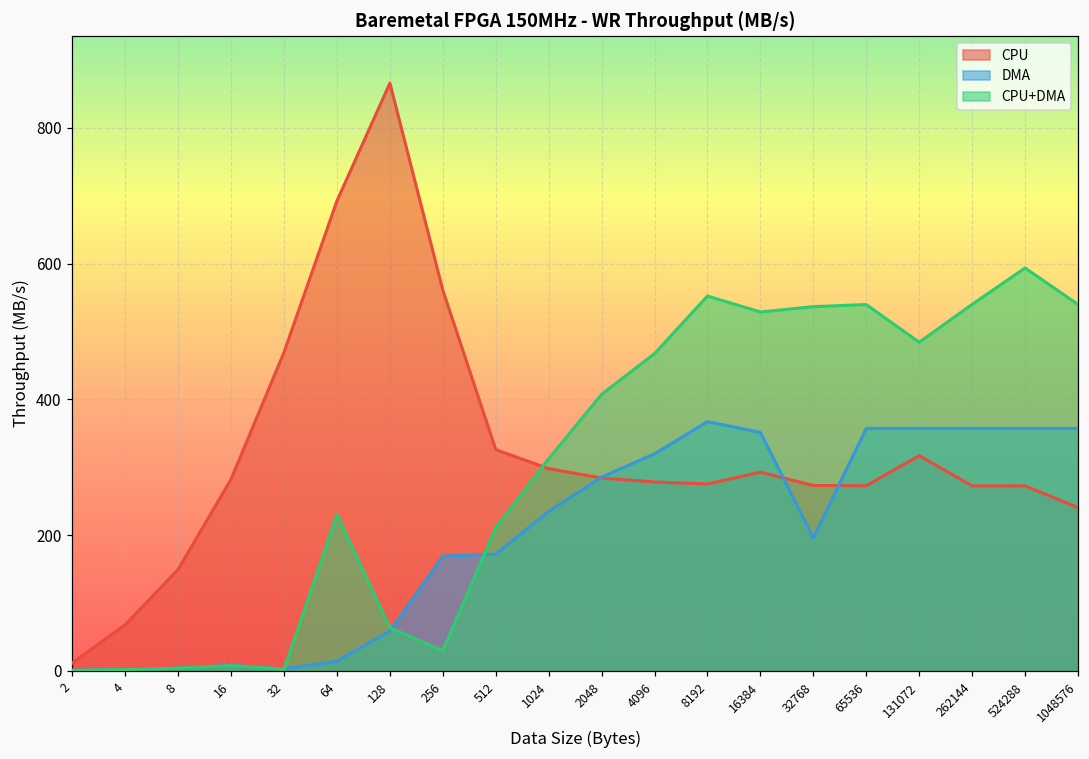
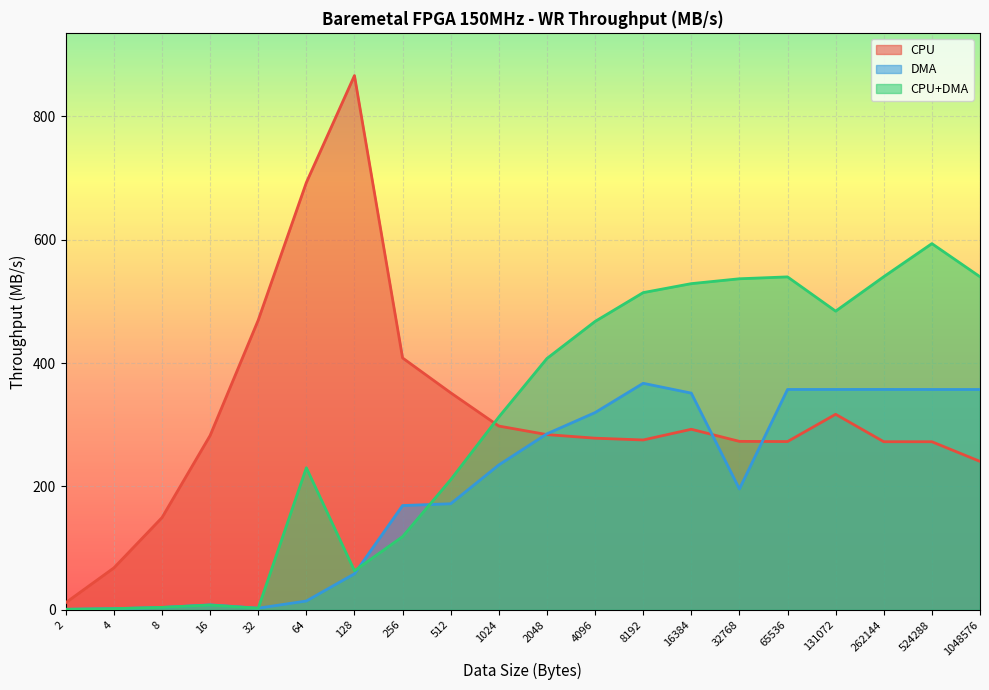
CPU, 256: 560 -> 410
CPU+DMA, 256: 30 -> 120
CPU, 512: 330 -> 350
CPU+DMA, 8192: 550 -> 510
